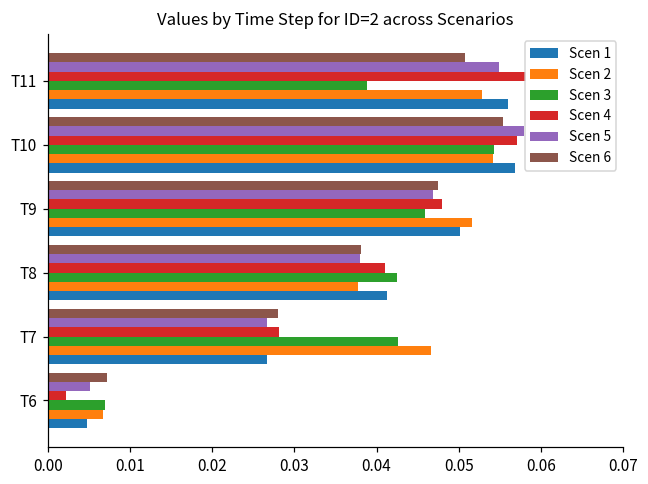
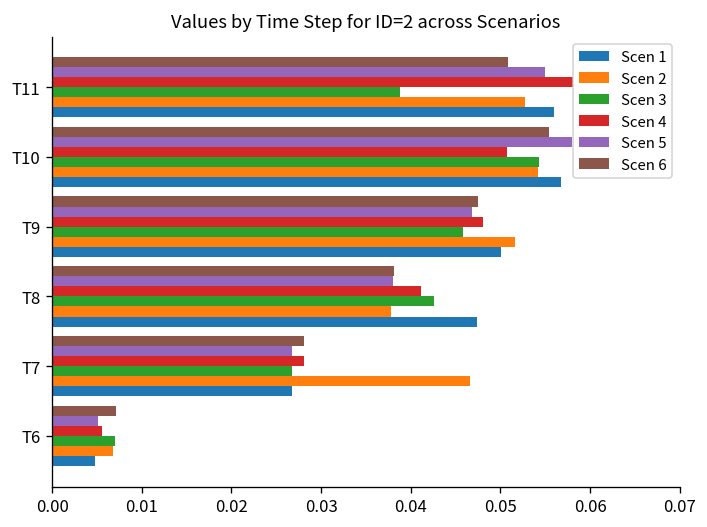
Scen 4, T10: 0.057 -> 0.051
Scen 1, T8: 0.041 -> 0.047
Scen 3, T7: 0.043 -> 0.027
Scen 4, T6: 0.002 -> 0.006
